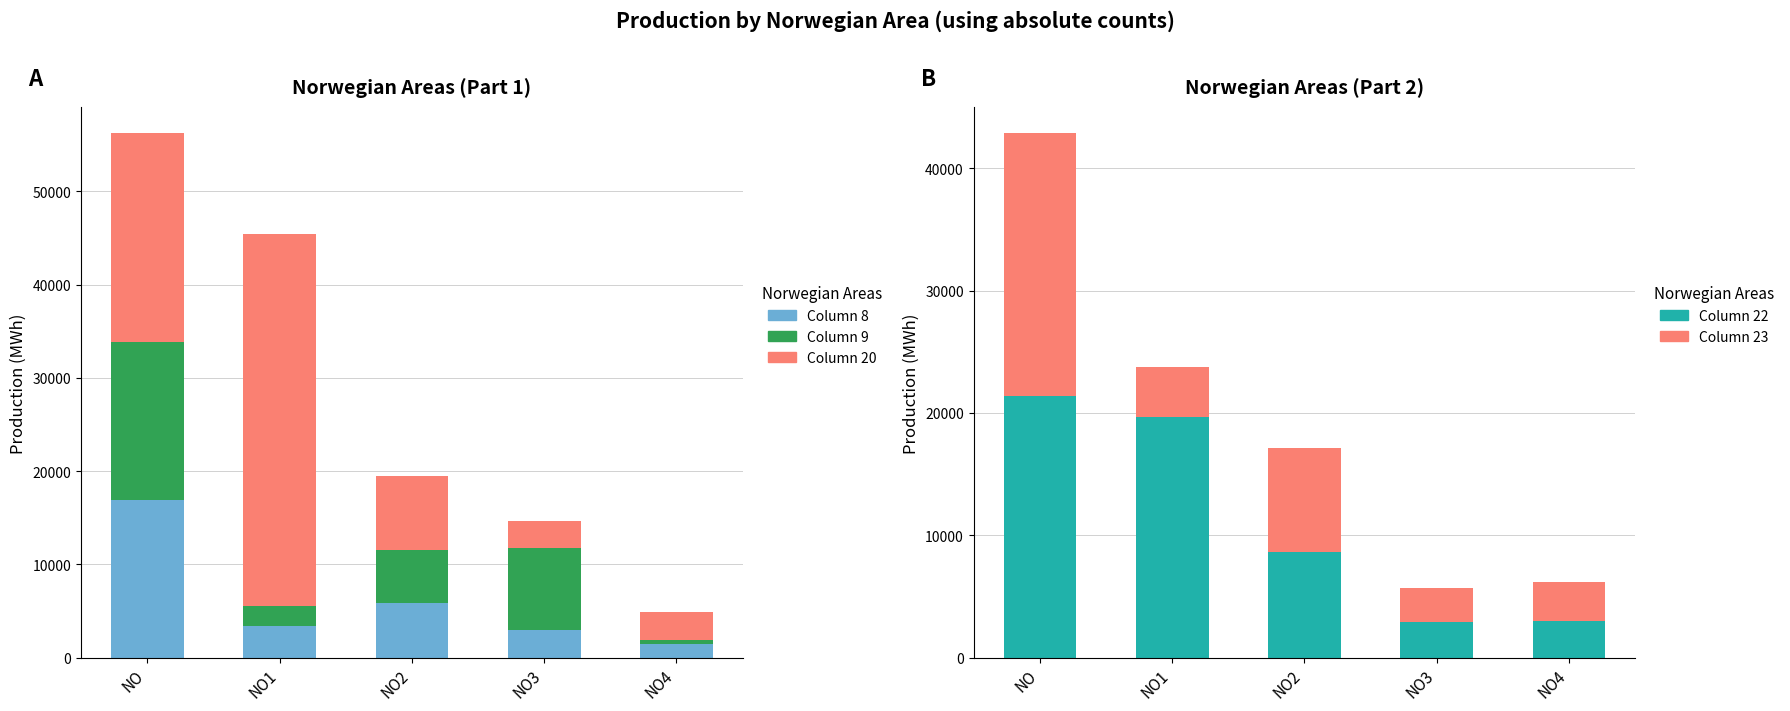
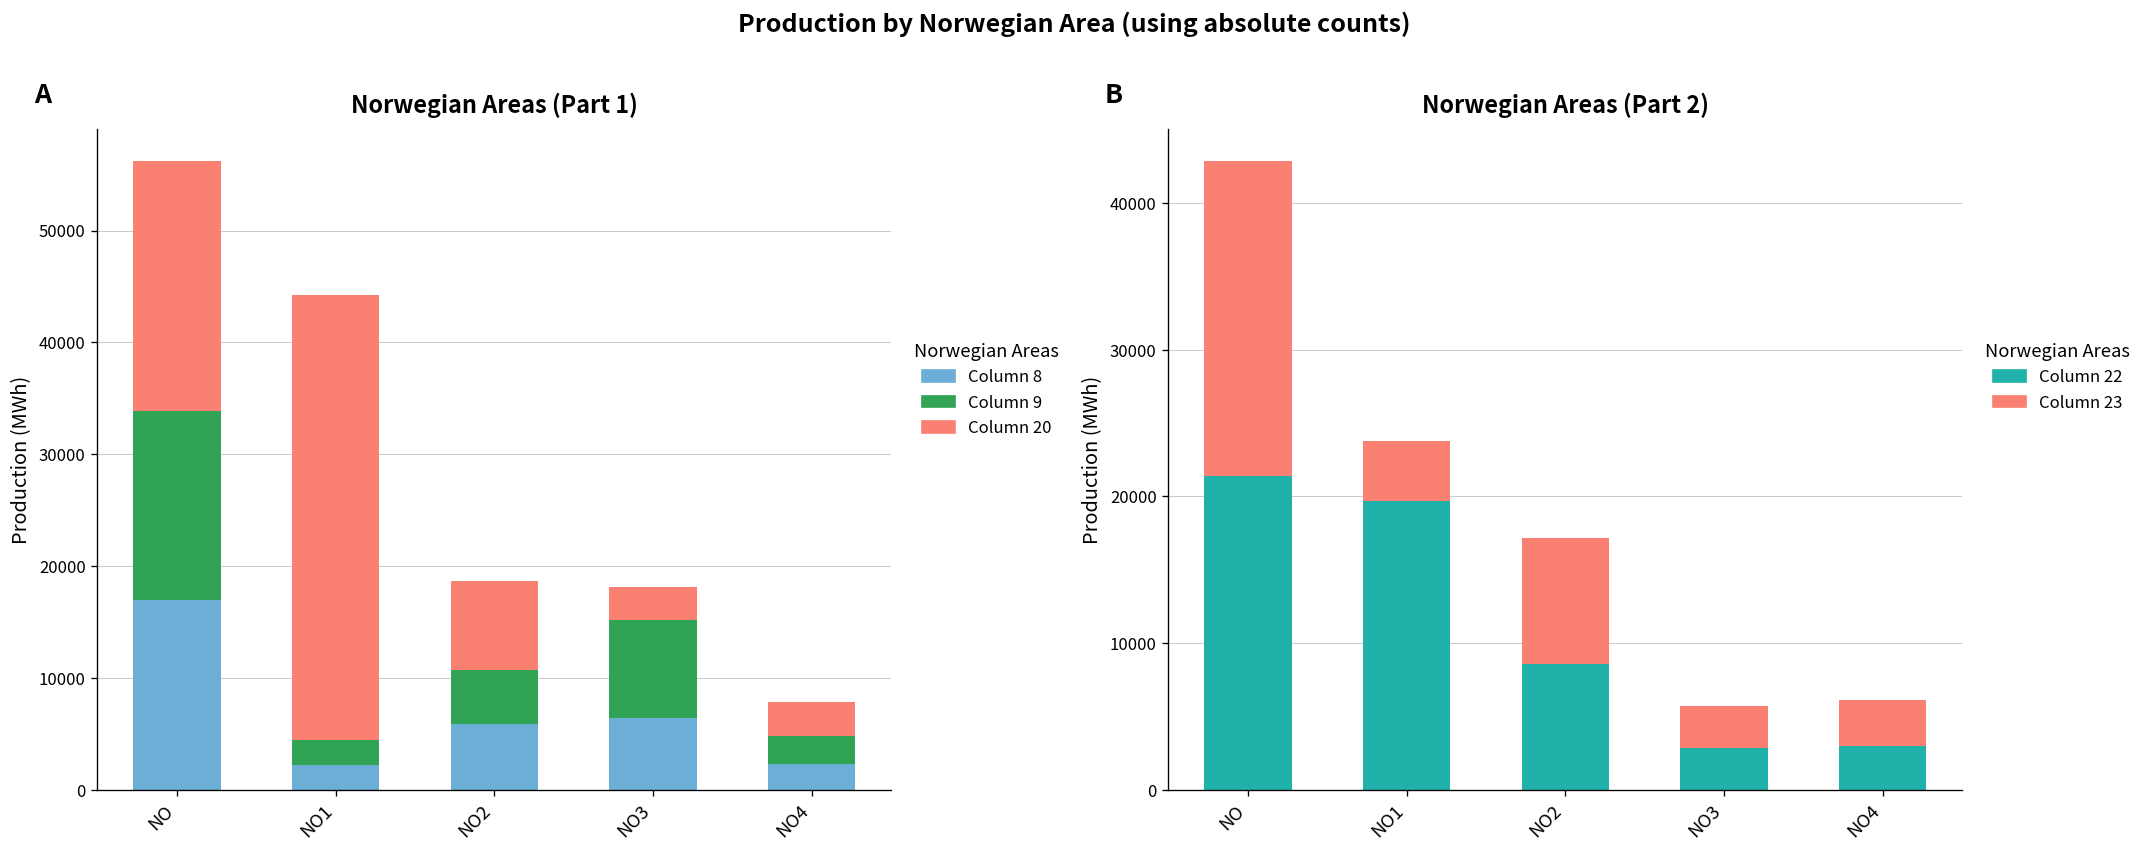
Norwegian Areas (Part 1), Column 8, NO1: 3000 -> 2000
Norwegian Areas (Part 1), Column 9, NO2: 6000 -> 5000
Norwegian Areas (Part 1), Column 8, NO3: 3000 -> 6000
Norwegian Areas (Part 1), Column 8, NO4: 1000 -> 2000
Norwegian Areas (Part 1), Column 9, NO4: 0 -> 2000
